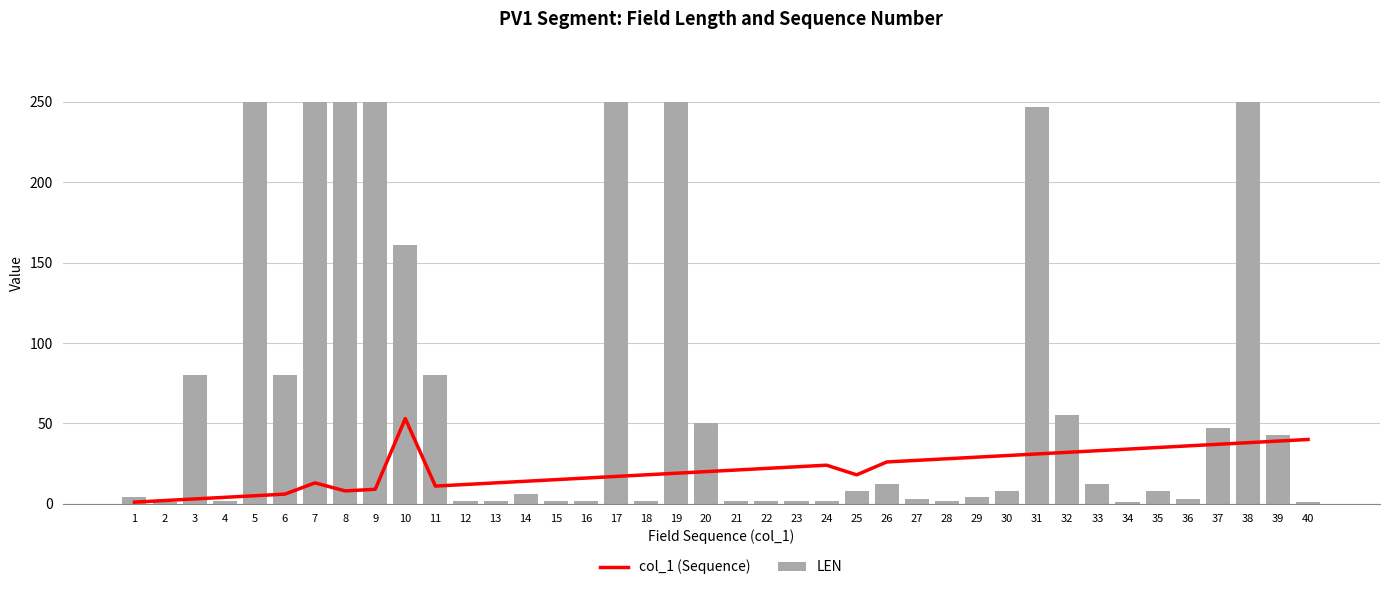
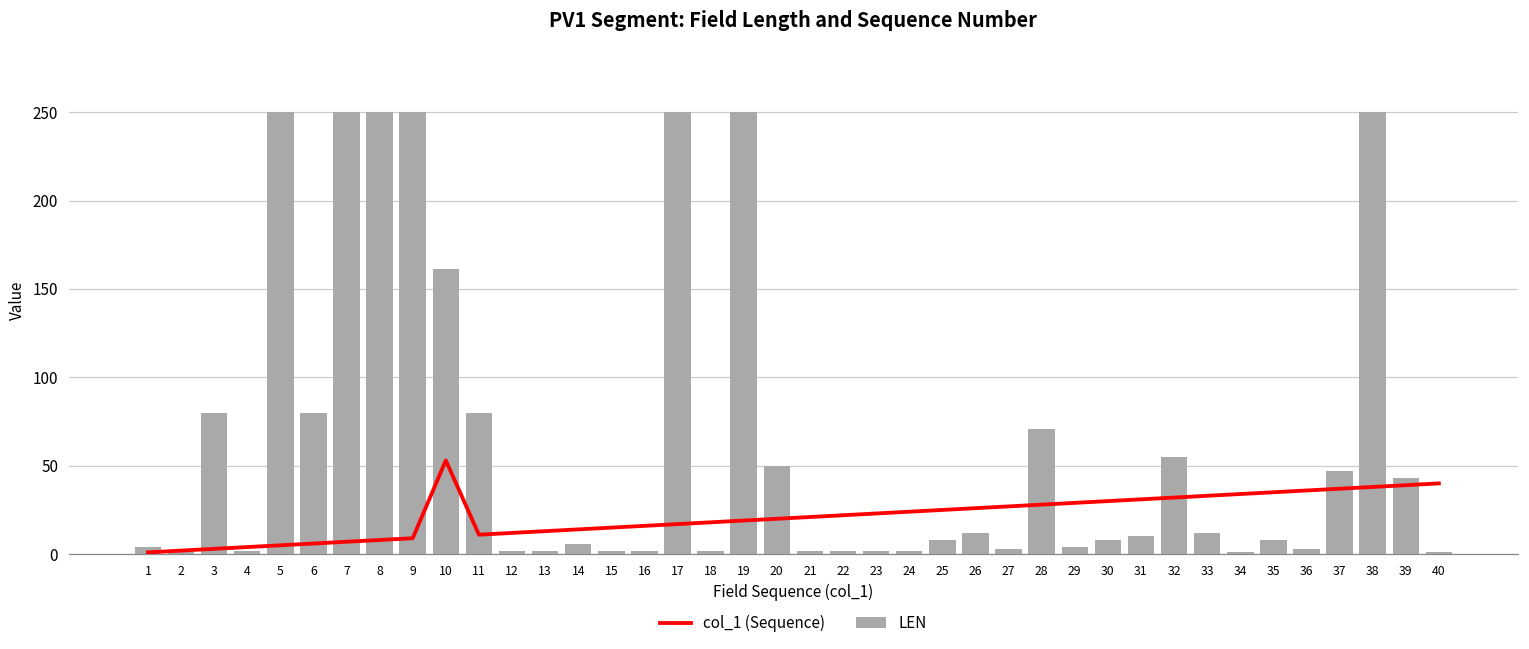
col_1 (Sequence), 7: 13 -> 7
col_1 (Sequence), 25: 18 -> 25
LEN, 28: 2 -> 71
LEN, 31: 247 -> 10
